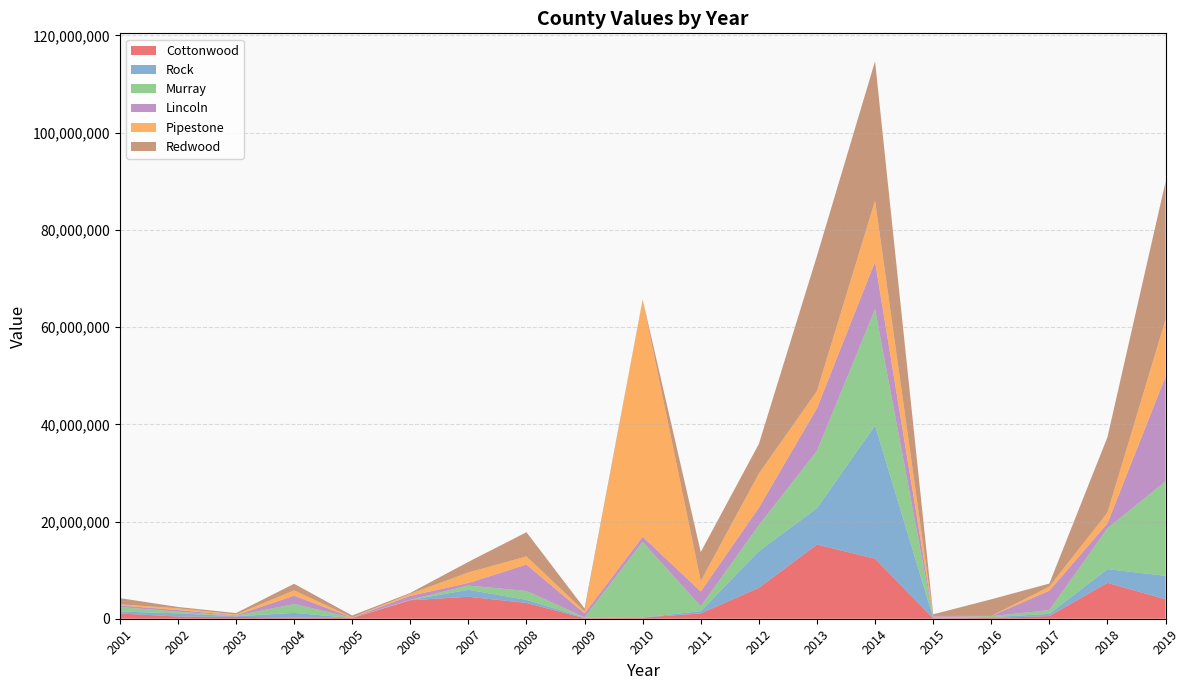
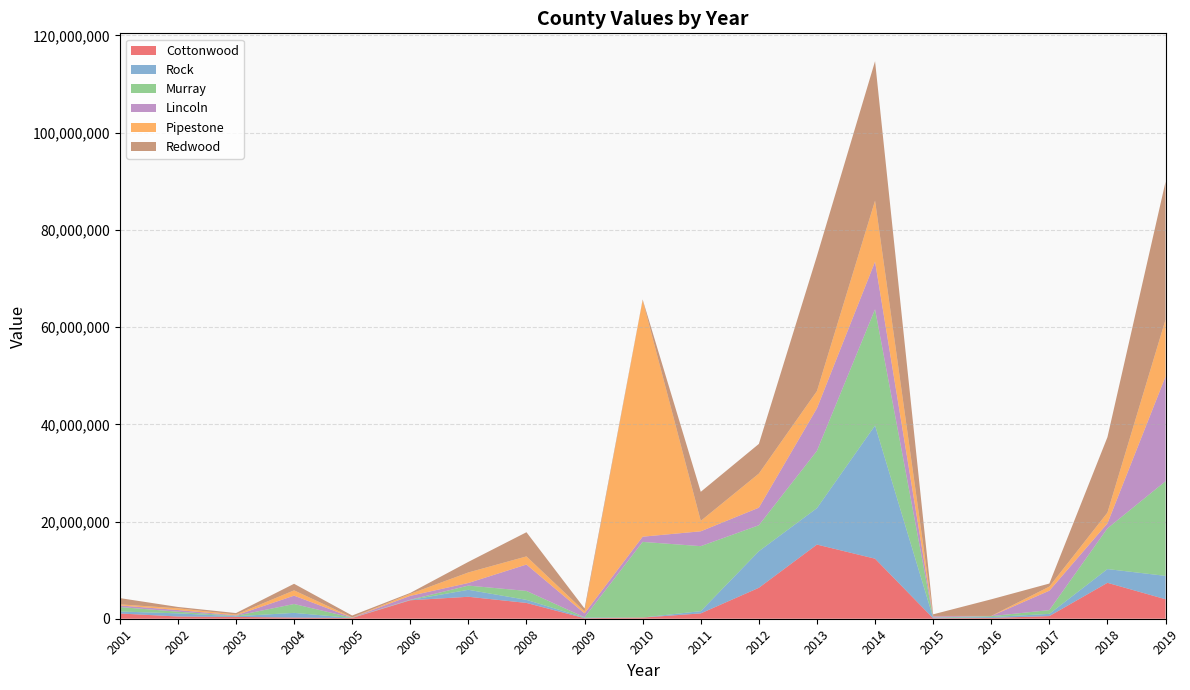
Murray, 2011: 1,000,000 -> 13,000,000
